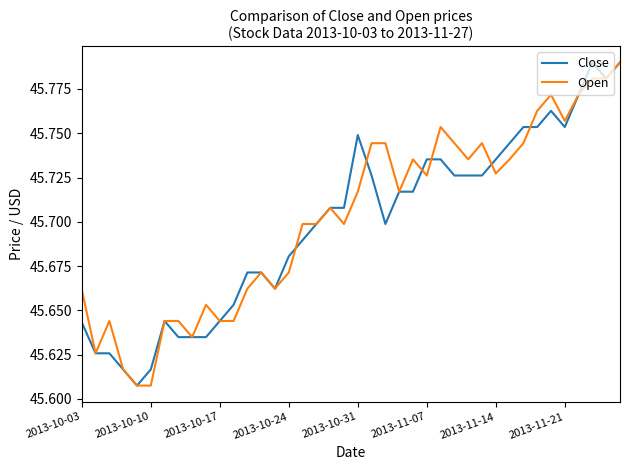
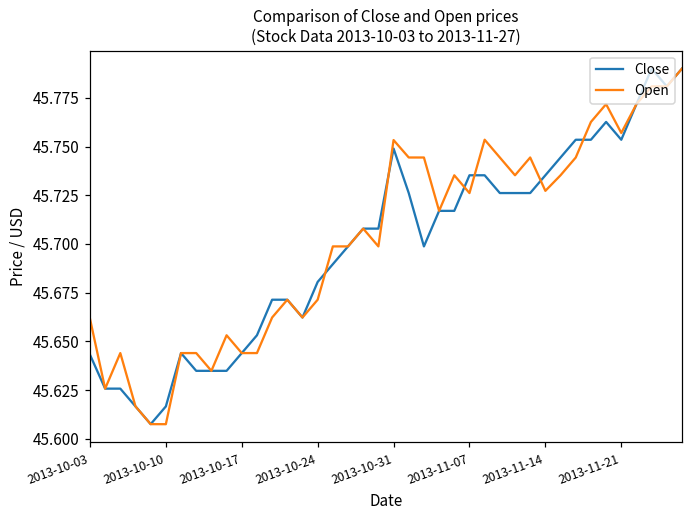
Open, 2013-10-31: 45.717 -> 45.753
